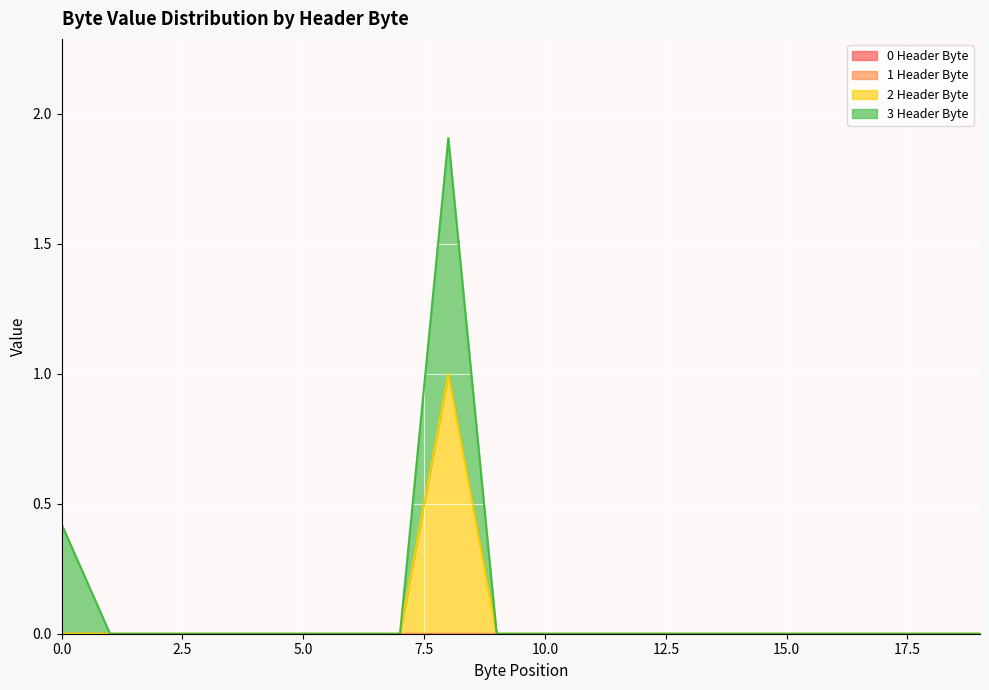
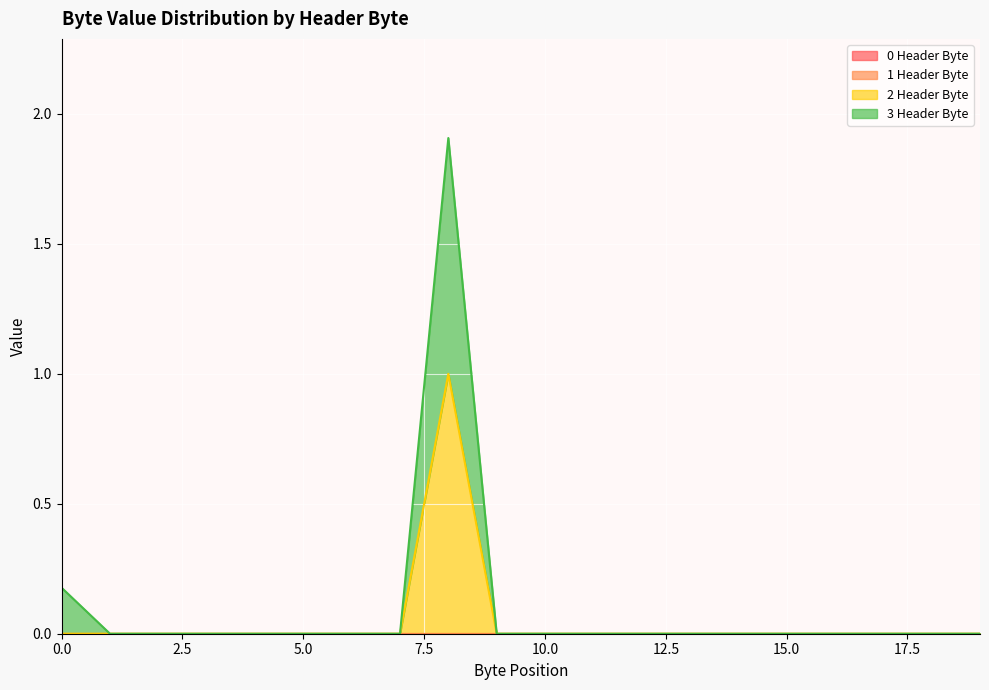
3 Header Byte, 0.0: 0.42 -> 0.18
